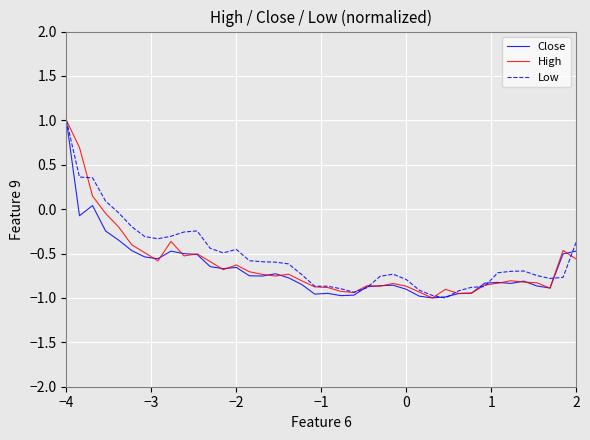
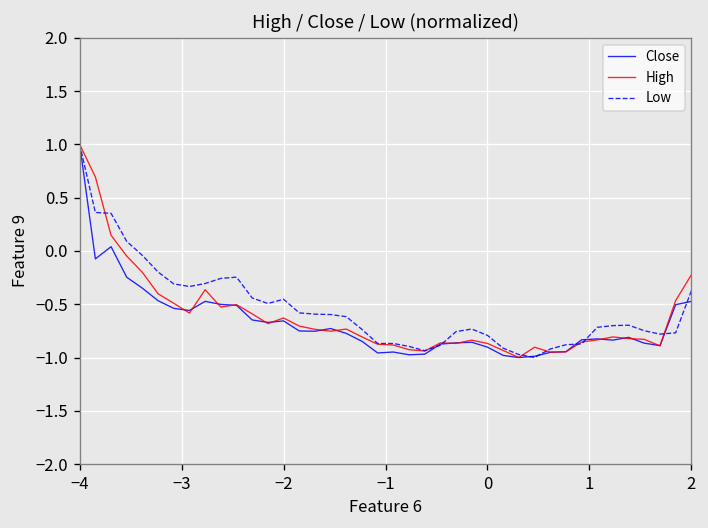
High, 2: -0.6 -> -0.2
